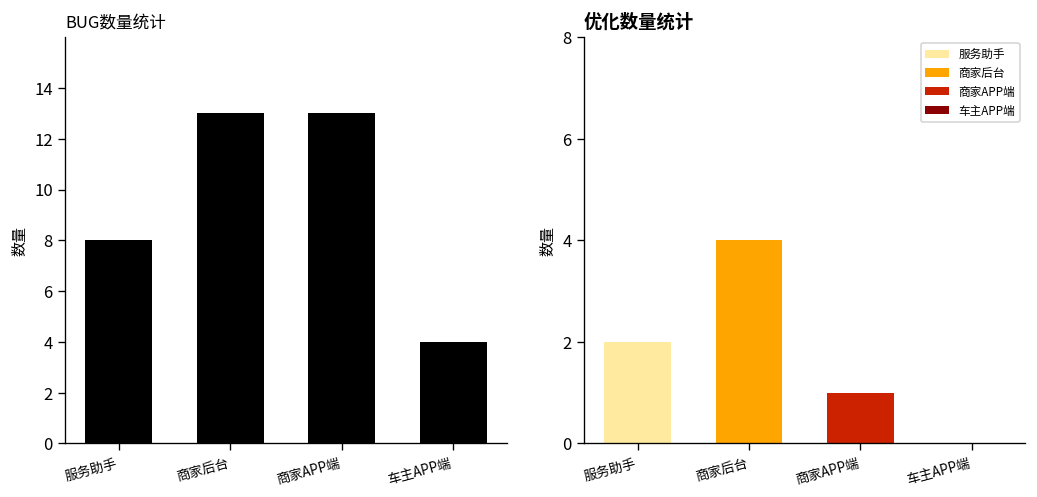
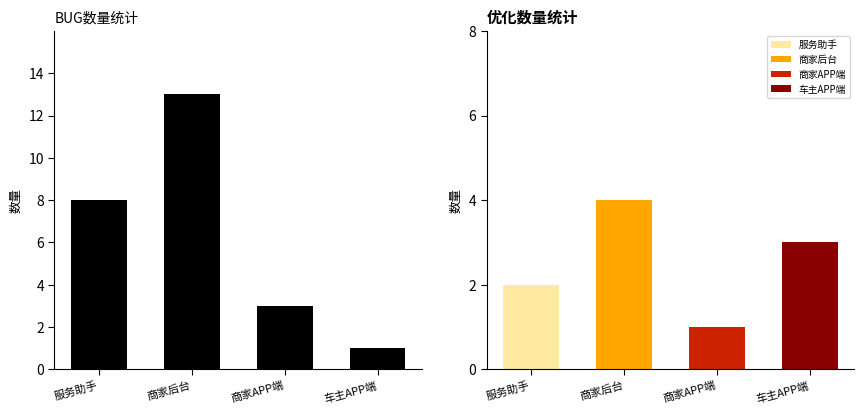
BUG数量统计, 商家APP端: 13 -> 3
BUG数量统计, 车主APP端: 4 -> 1
优化数量统计, 车主APP端: 0 -> 3
